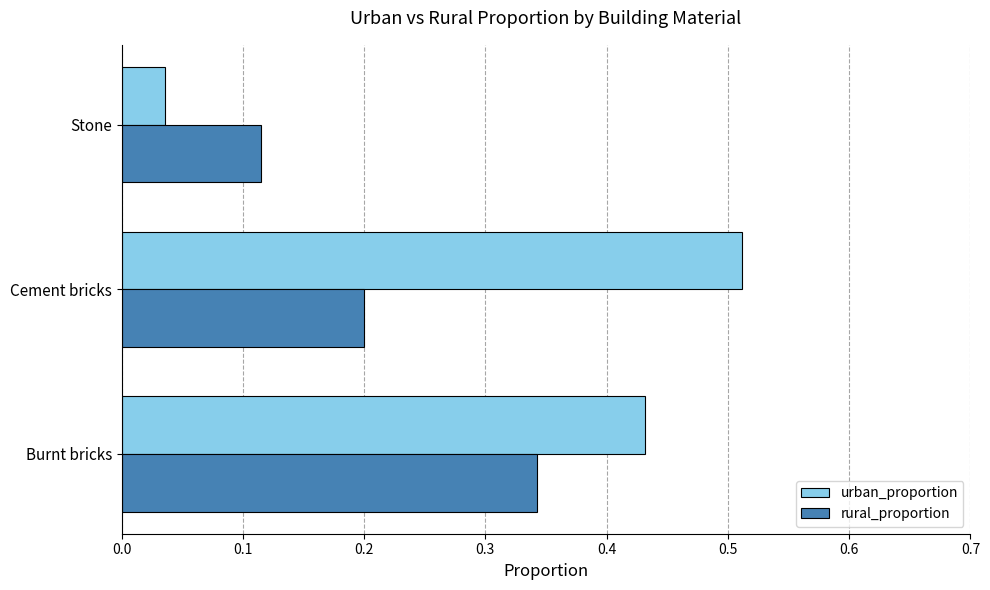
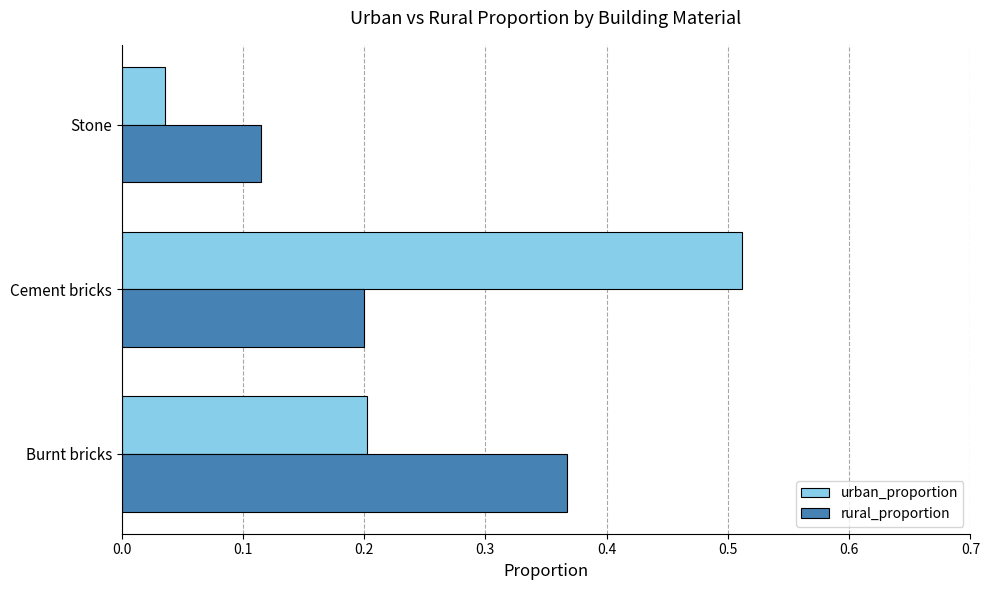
urban_proportion, Burnt bricks: 0.431 -> 0.202
rural_proportion, Burnt bricks: 0.343 -> 0.367
